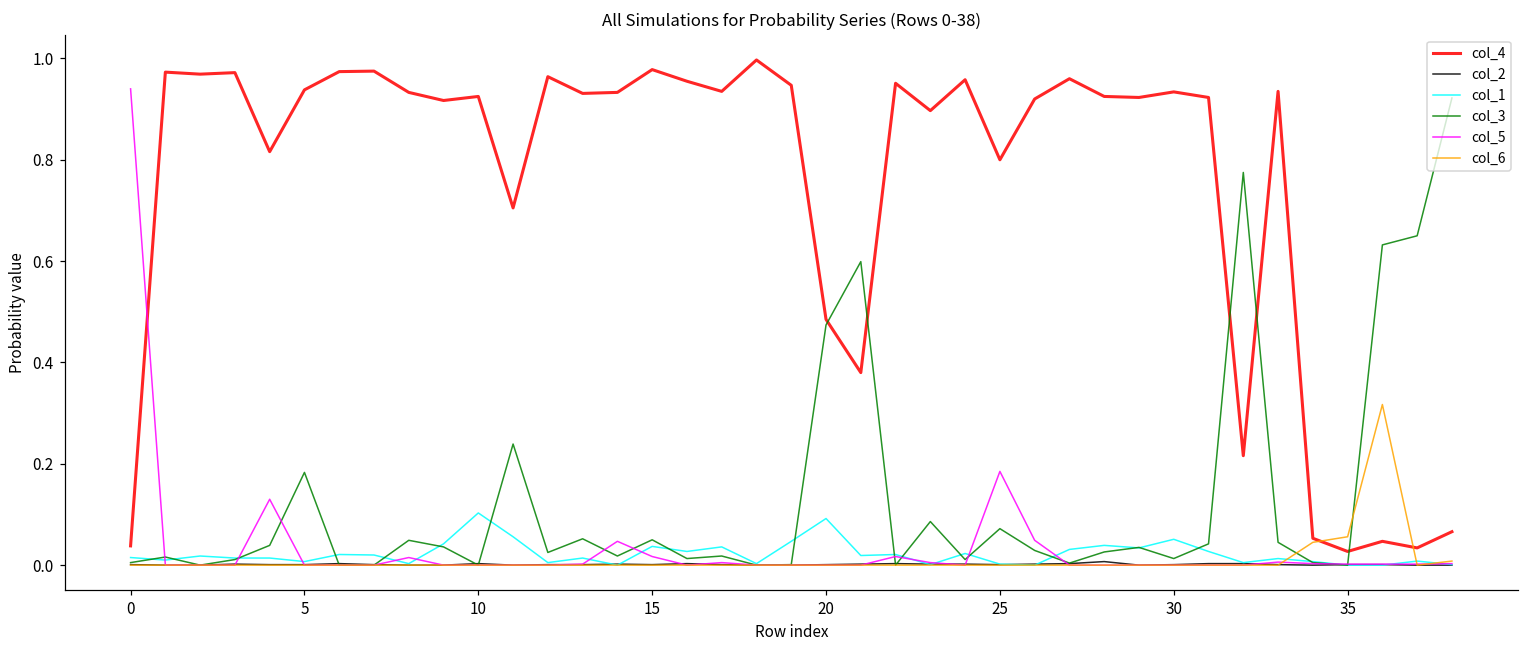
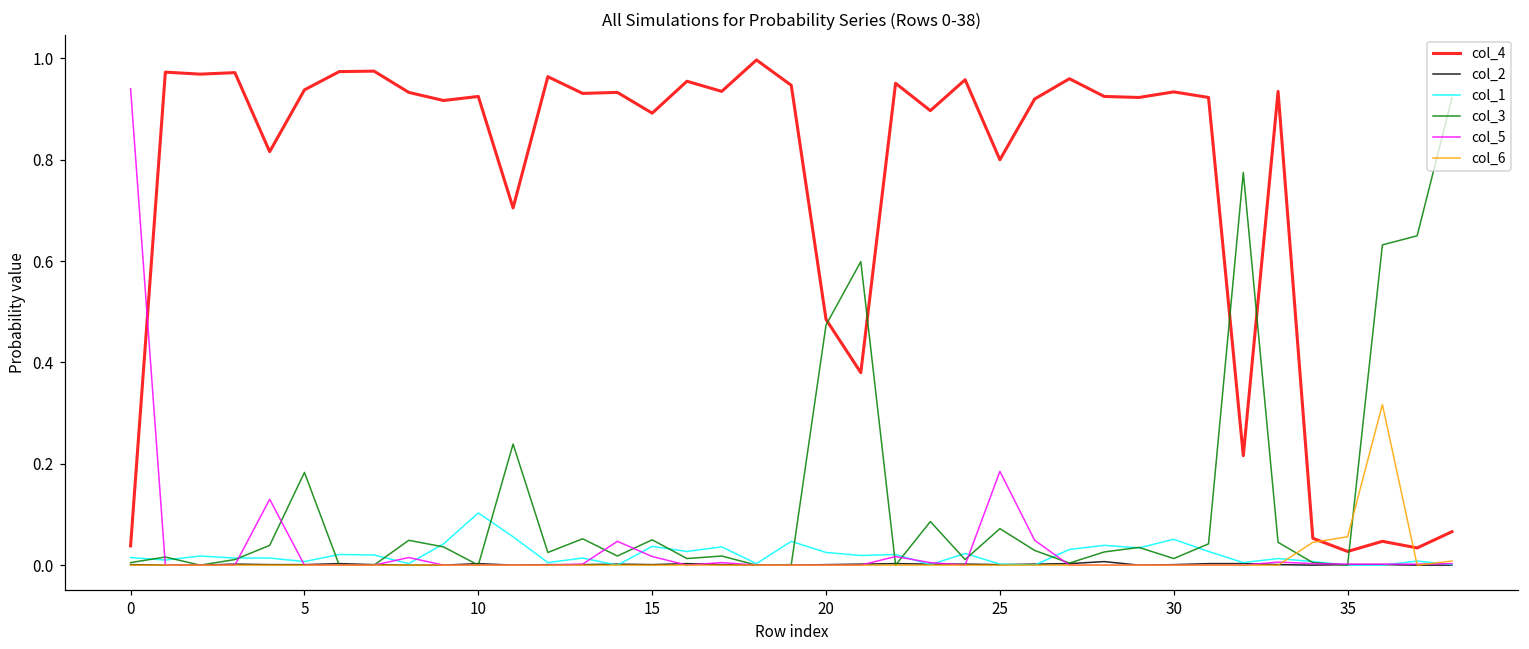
col_4, 15: 0.98 -> 0.89
col_1, 20: 0.09 -> 0.03
